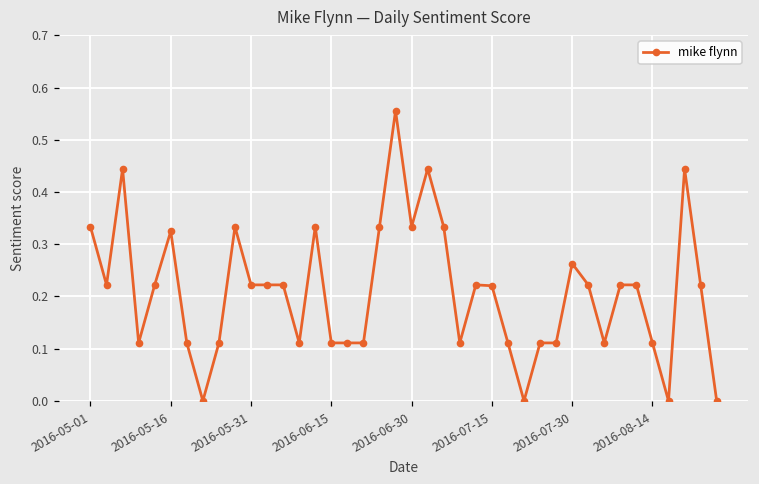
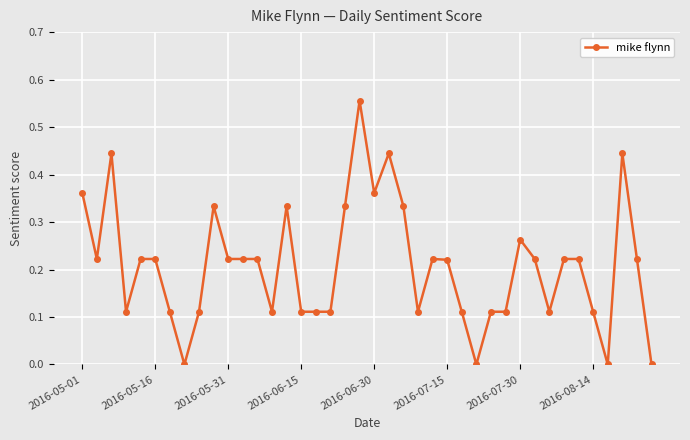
2016-05-01: 0.33 -> 0.36
2016-05-16: 0.32 -> 0.22
2016-06-30: 0.33 -> 0.36
